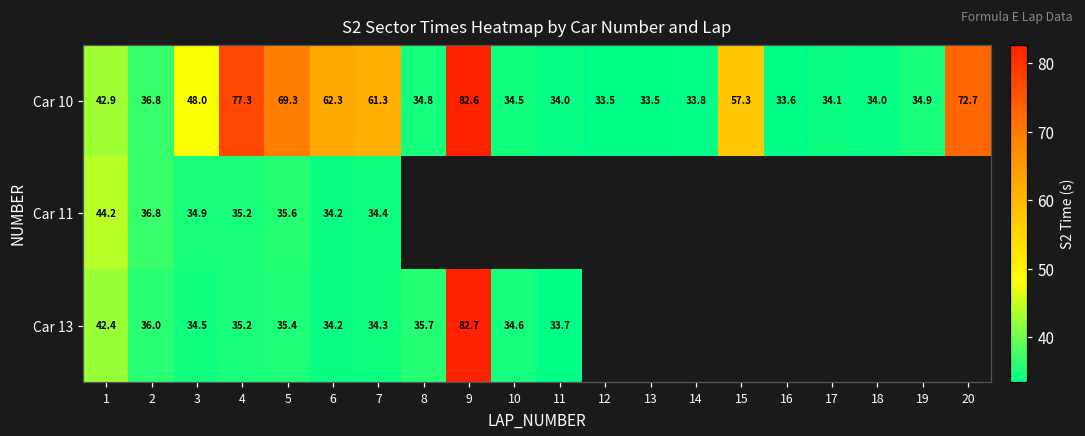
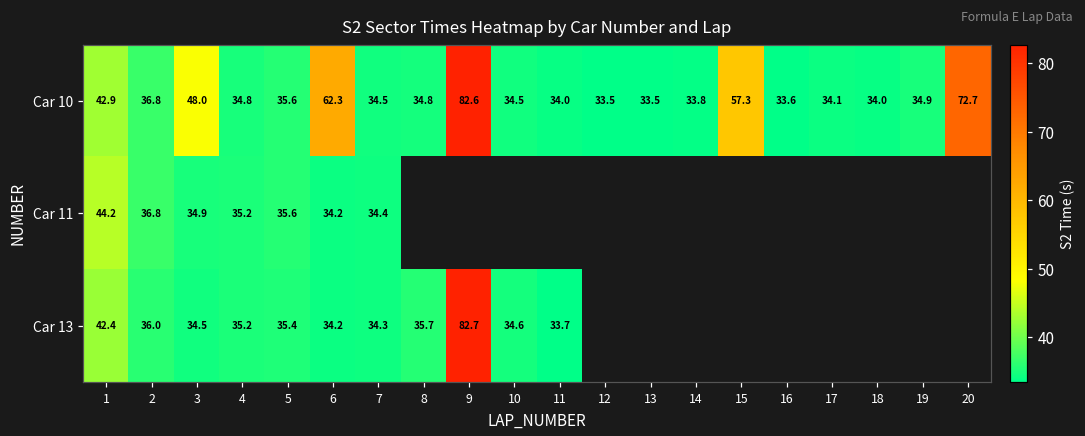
Car 10, 4: 77.3 -> 34.8
Car 10, 5: 69.3 -> 35.6
Car 10, 7: 61.3 -> 34.5
